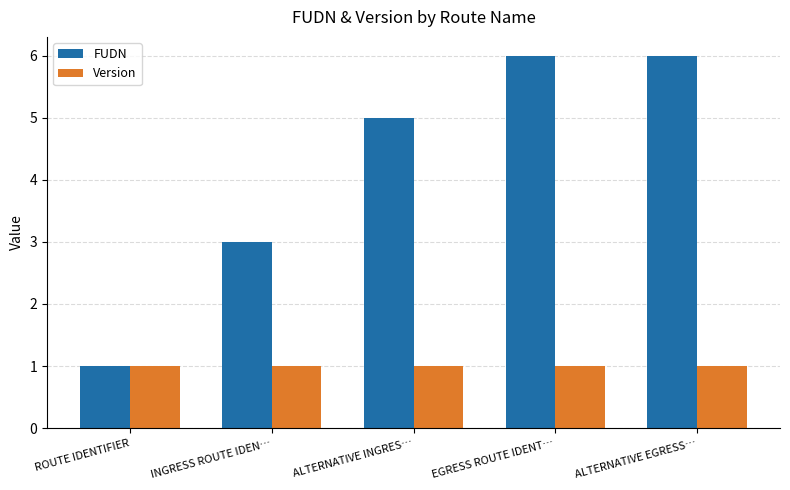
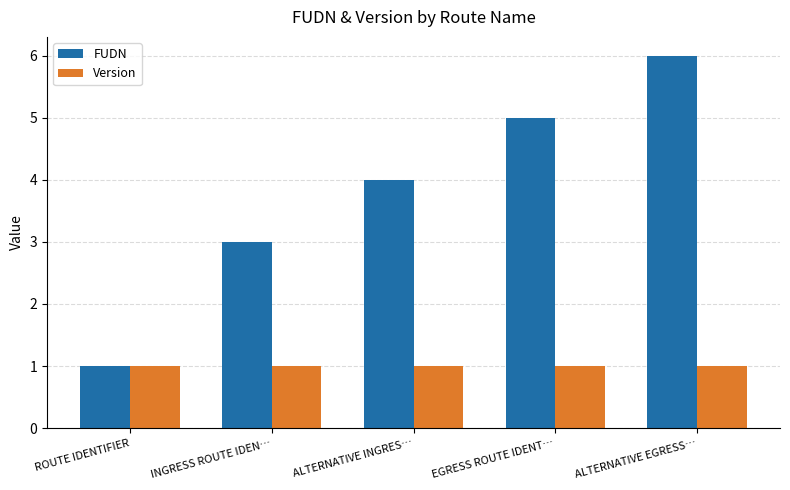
FUDN, ALTERNATIVE INGRES…: 5 -> 4
FUDN, EGRESS ROUTE IDENT…: 6 -> 5
